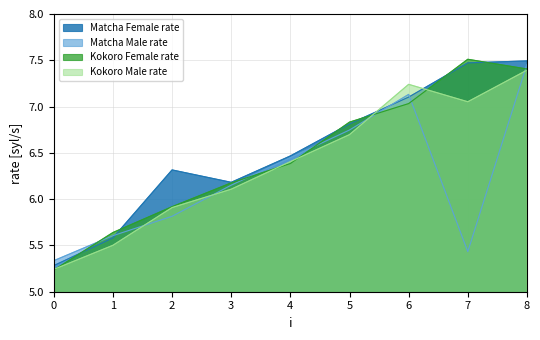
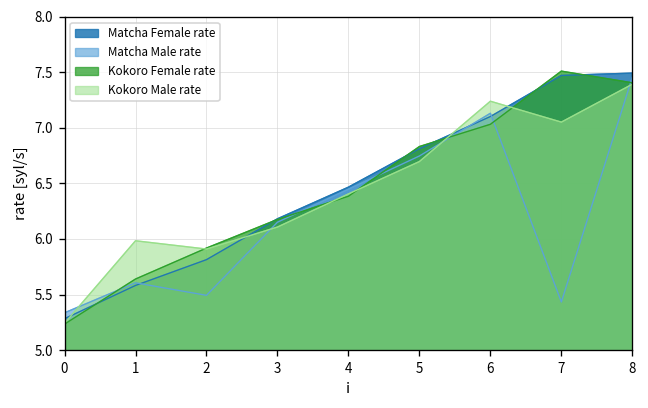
Kokoro Male rate, 1: 5.5 -> 6.0
Matcha Female rate, 2: 6.3 -> 5.8
Matcha Male rate, 2: 5.8 -> 5.5
